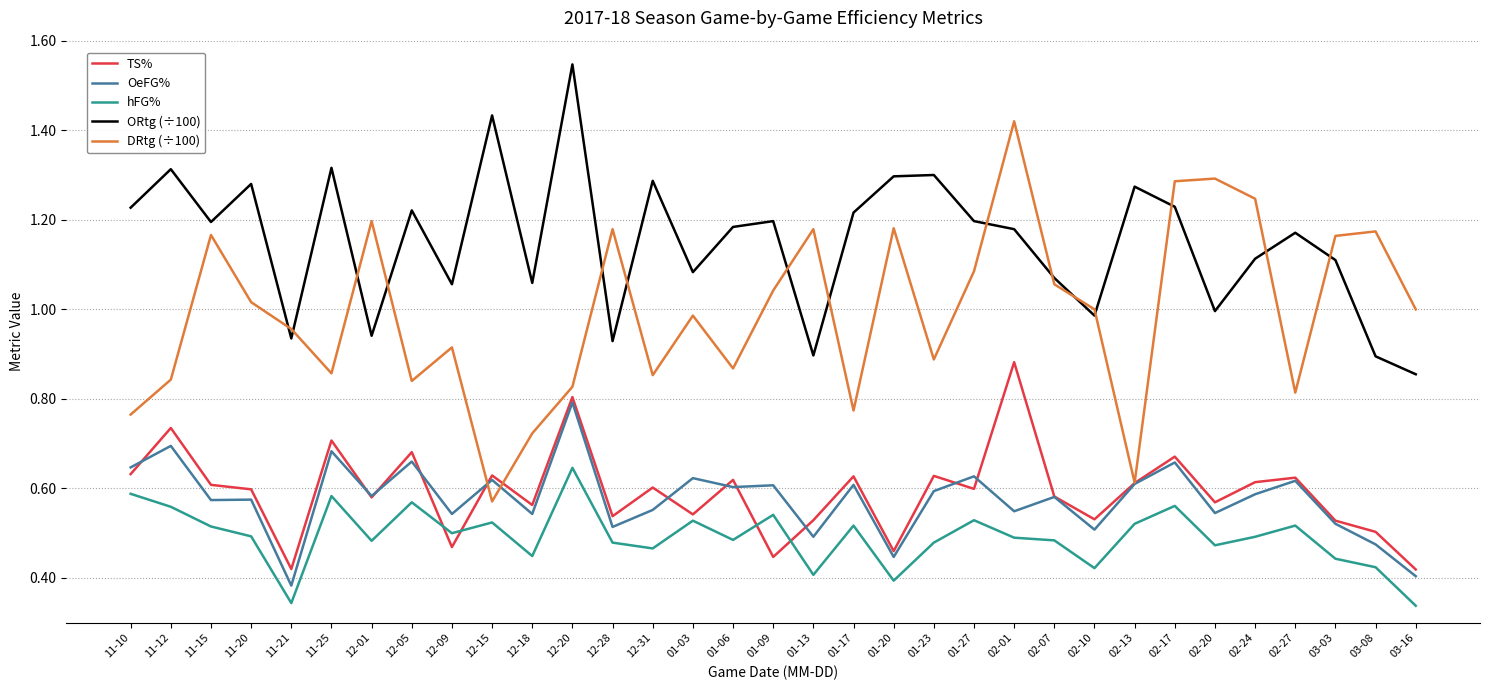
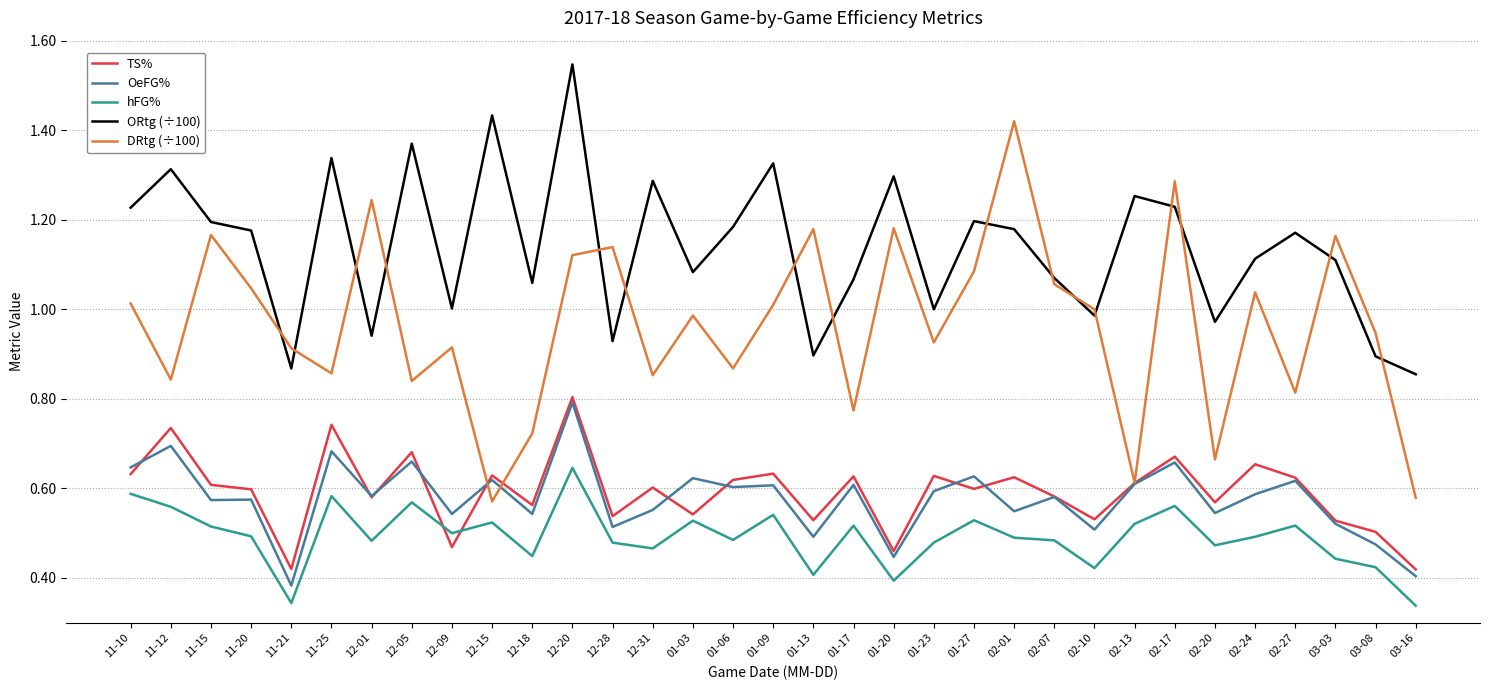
DRtg (÷100), 11-10: 0.77 -> 1.01
ORtg (÷100), 11-20: 1.28 -> 1.18
DRtg (÷100), 11-20: 1.02 -> 1.05
ORtg (÷100), 11-21: 0.94 -> 0.87
DRtg (÷100), 11-21: 0.96 -> 0.91
TS%, 11-25: 0.71 -> 0.74
ORtg (÷100), 11-25: 1.32 -> 1.34
DRtg (÷100), 12-01: 1.20 -> 1.24
ORtg (÷100), 12-05: 1.22 -> 1.37
ORtg (÷100), 12-09: 1.06 -> 1.00
DRtg (÷100), 12-20: 0.83 -> 1.12
DRtg (÷100), 12-28: 1.18 -> 1.14
TS%, 01-09: 0.45 -> 0.63
ORtg (÷100), 01-09: 1.20 -> 1.33
DRtg (÷100), 01-09: 1.04 -> 1.01
ORtg (÷100), 01-17: 1.22 -> 1.07
ORtg (÷100), 01-23: 1.30 -> 1.00
DRtg (÷100), 01-23: 0.89 -> 0.93
TS%, 02-01: 0.88 -> 0.63
ORtg (÷100), 02-13: 1.27 -> 1.25
ORtg (÷100), 02-20: 1.00 -> 0.97
DRtg (÷100), 02-20: 1.29 -> 0.67
TS%, 02-24: 0.61 -> 0.65
DRtg (÷100), 02-24: 1.25 -> 1.04
DRtg (÷100), 03-08: 1.17 -> 0.95
DRtg (÷100), 03-16: 1.00 -> 0.58
